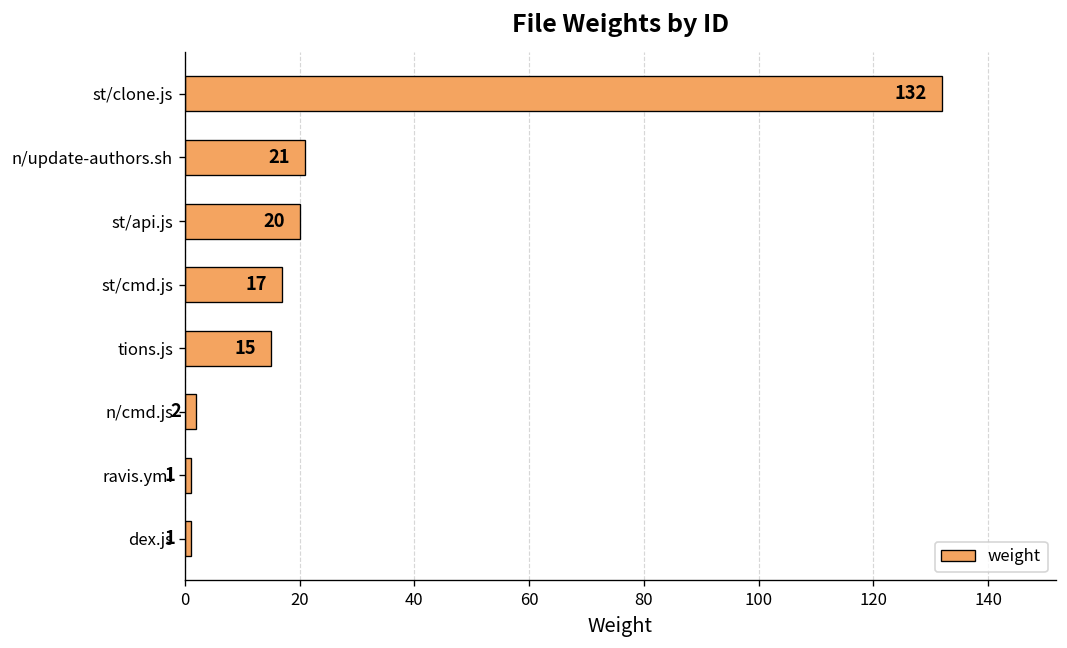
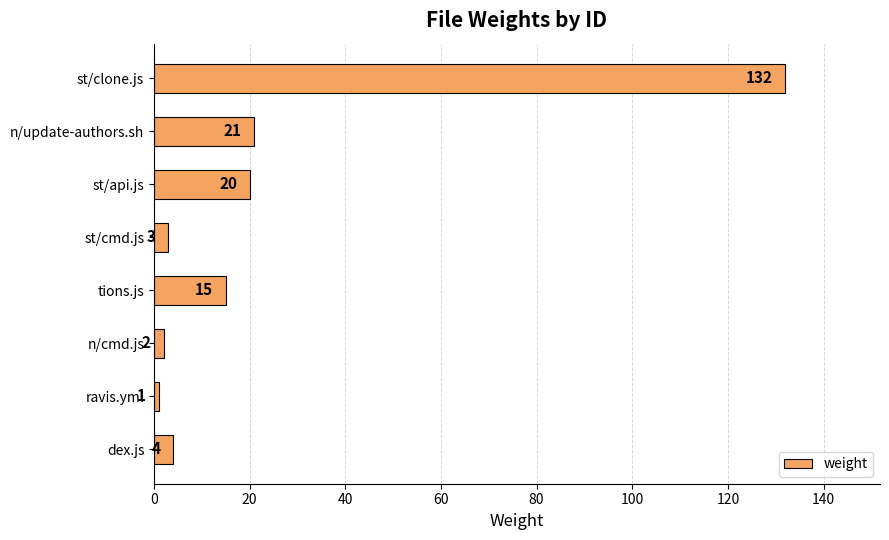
st/cmd.js: 17 -> 3
dex.js: 1 -> 4
